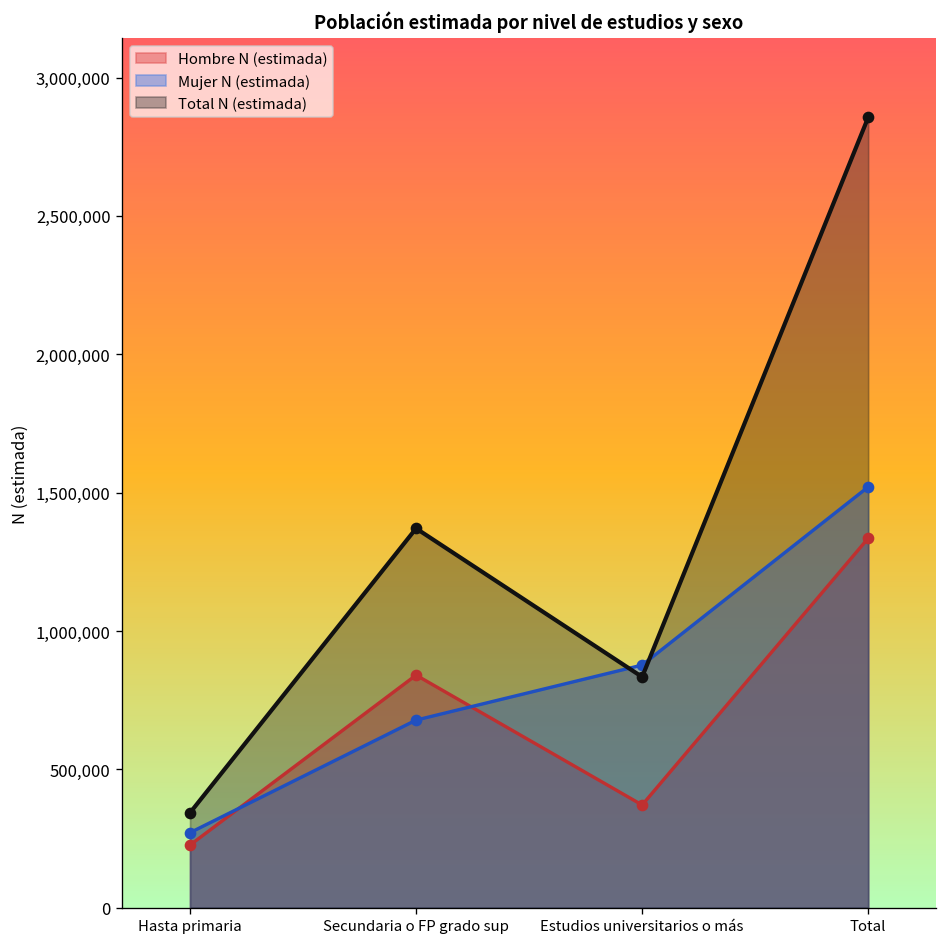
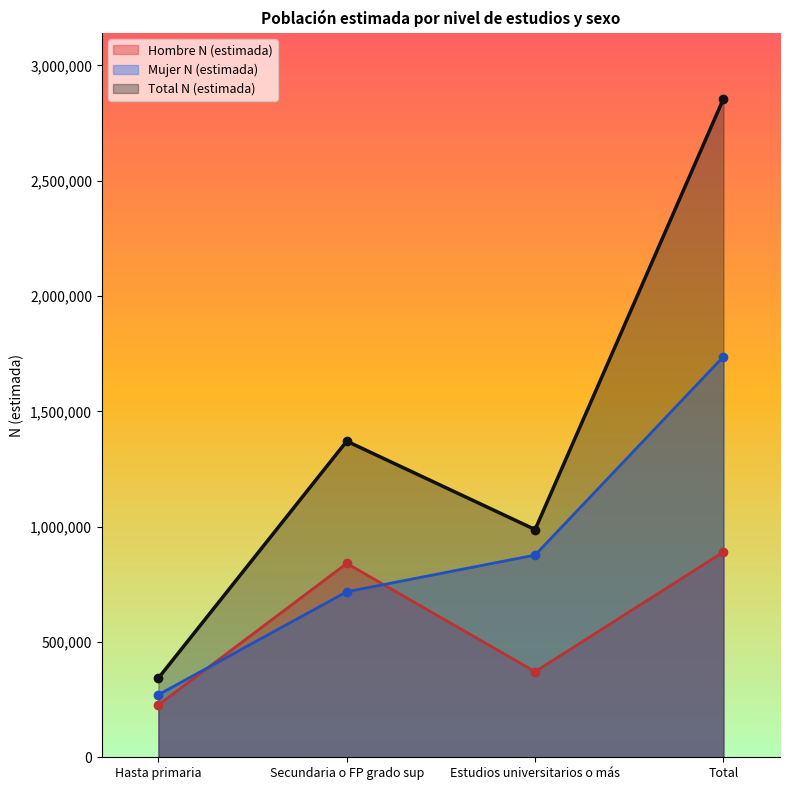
Mujer N (estimada), Secundaria o FP grado sup: 680,000 -> 720,000
Total N (estimada), Estudios universitarios o más: 830,000 -> 990,000
Hombre N (estimada), Total: 1,340,000 -> 890,000
Mujer N (estimada), Total: 1,520,000 -> 1,740,000
